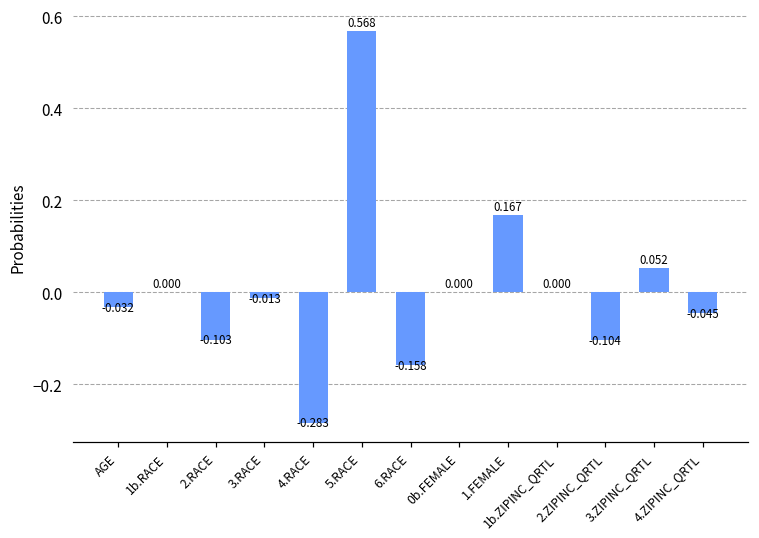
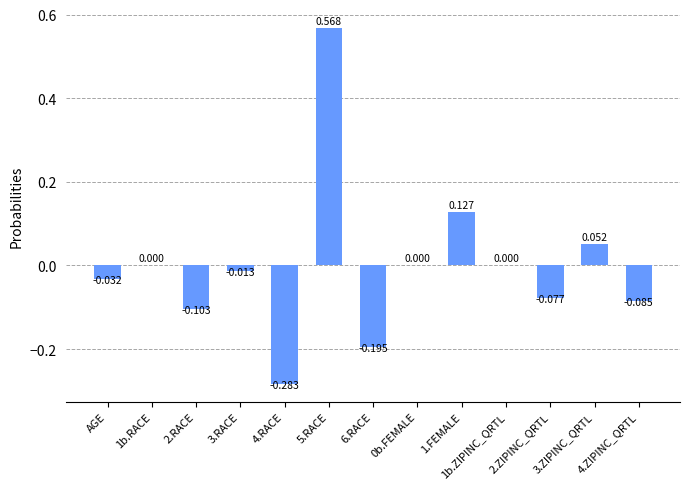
6.RACE: -0.158 -> -0.195
1.FEMALE: 0.167 -> 0.127
2.ZIPINC_QRTL: -0.104 -> -0.077
4.ZIPINC_QRTL: -0.045 -> -0.085
